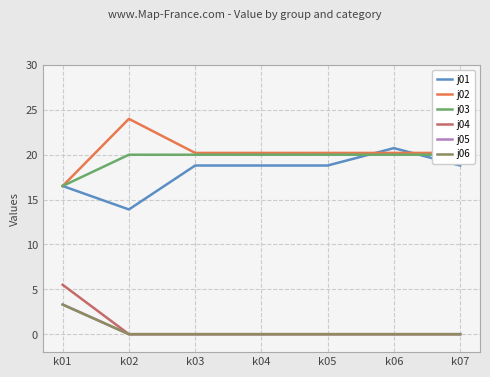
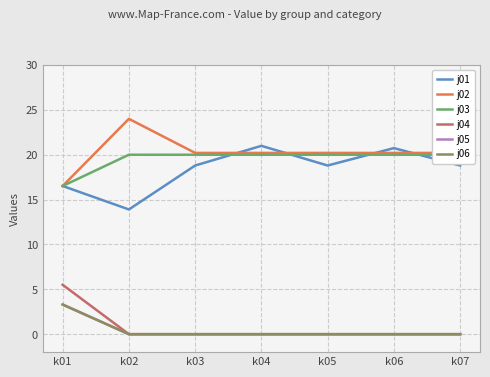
j01, k04: 19 -> 21
